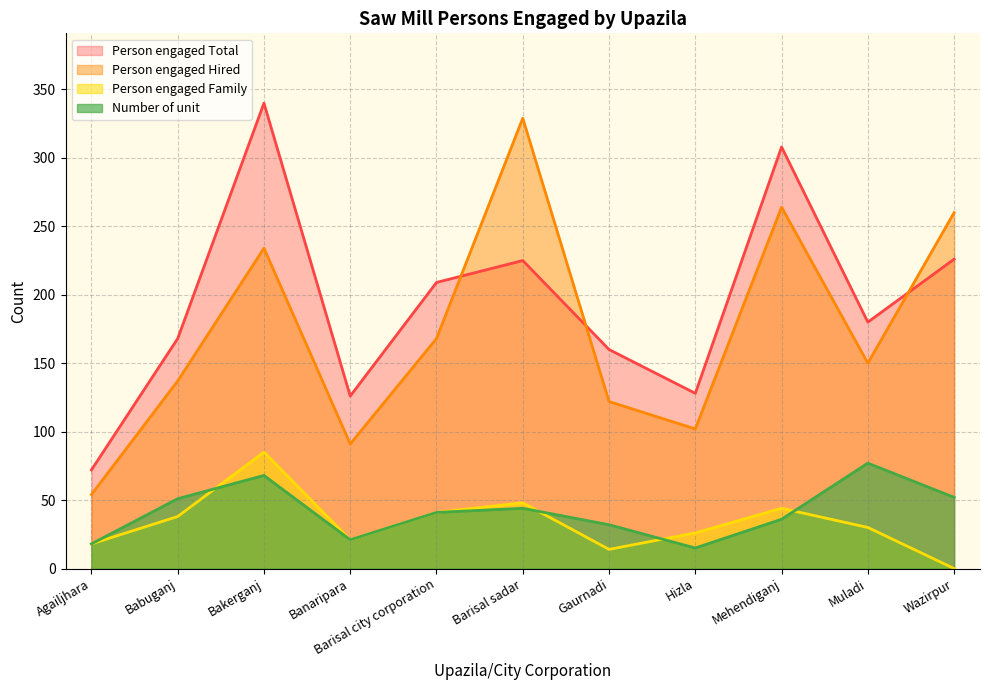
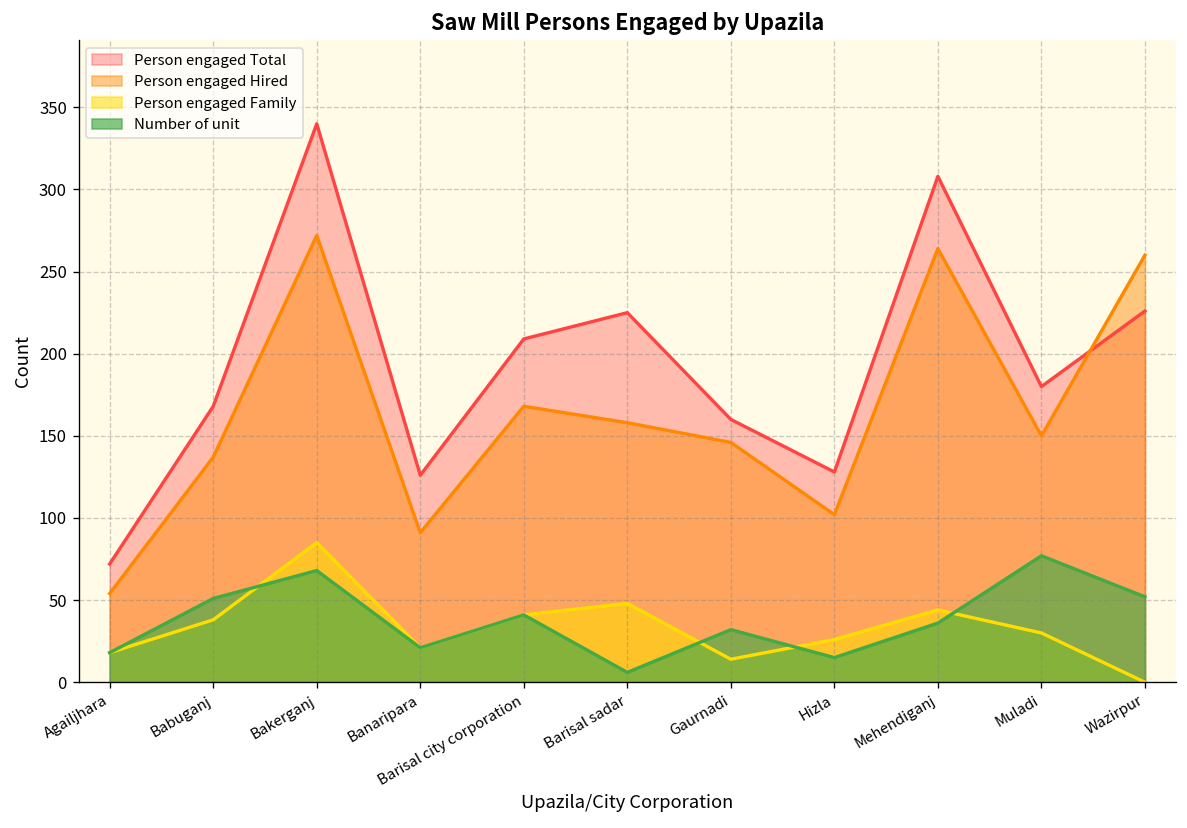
Person engaged Hired, Bakerganj: 234 -> 272
Person engaged Hired, Barisal sadar: 329 -> 158
Number of unit, Barisal sadar: 44 -> 6
Person engaged Hired, Gaurnadi: 122 -> 146
